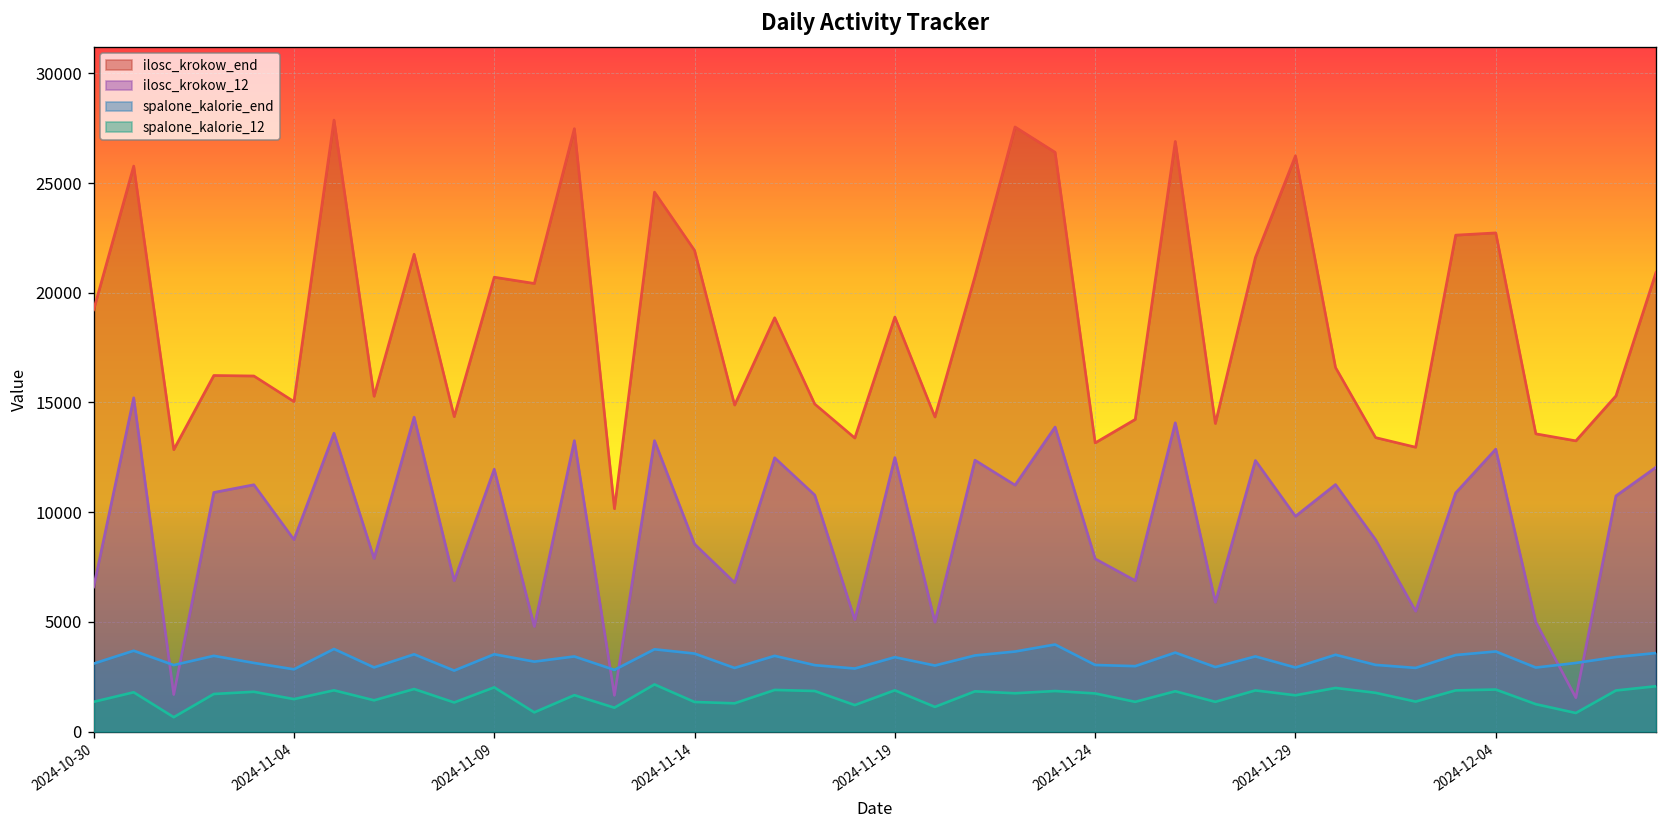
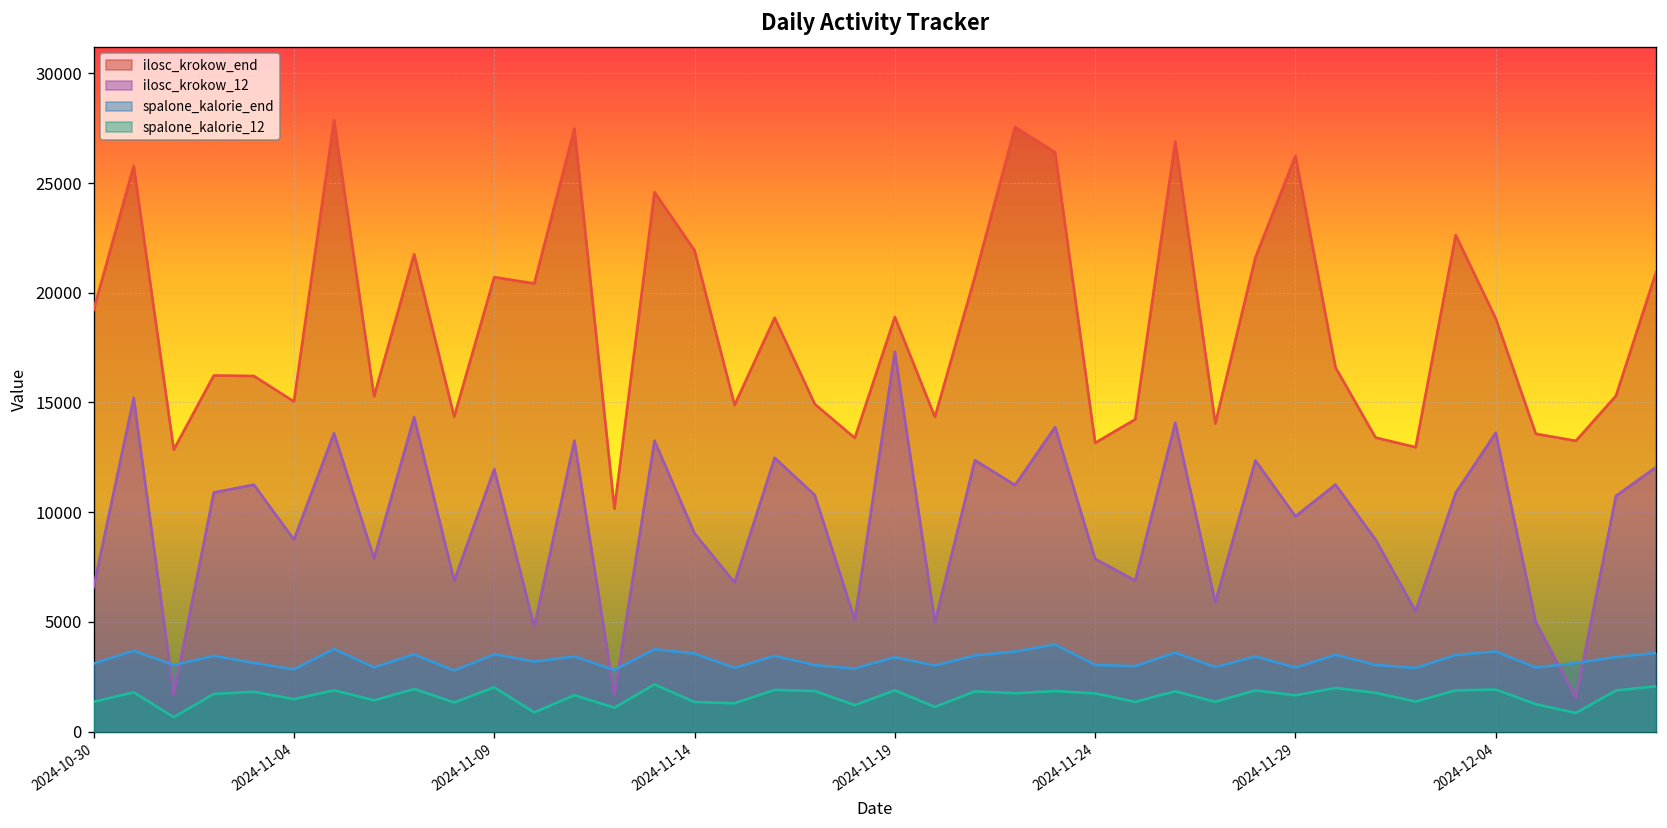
ilosc_krokow_12, 2024-11-14: 8500 -> 9000
ilosc_krokow_12, 2024-11-19: 12500 -> 17300
ilosc_krokow_end, 2024-12-04: 22700 -> 18800
ilosc_krokow_12, 2024-12-04: 12900 -> 13600
